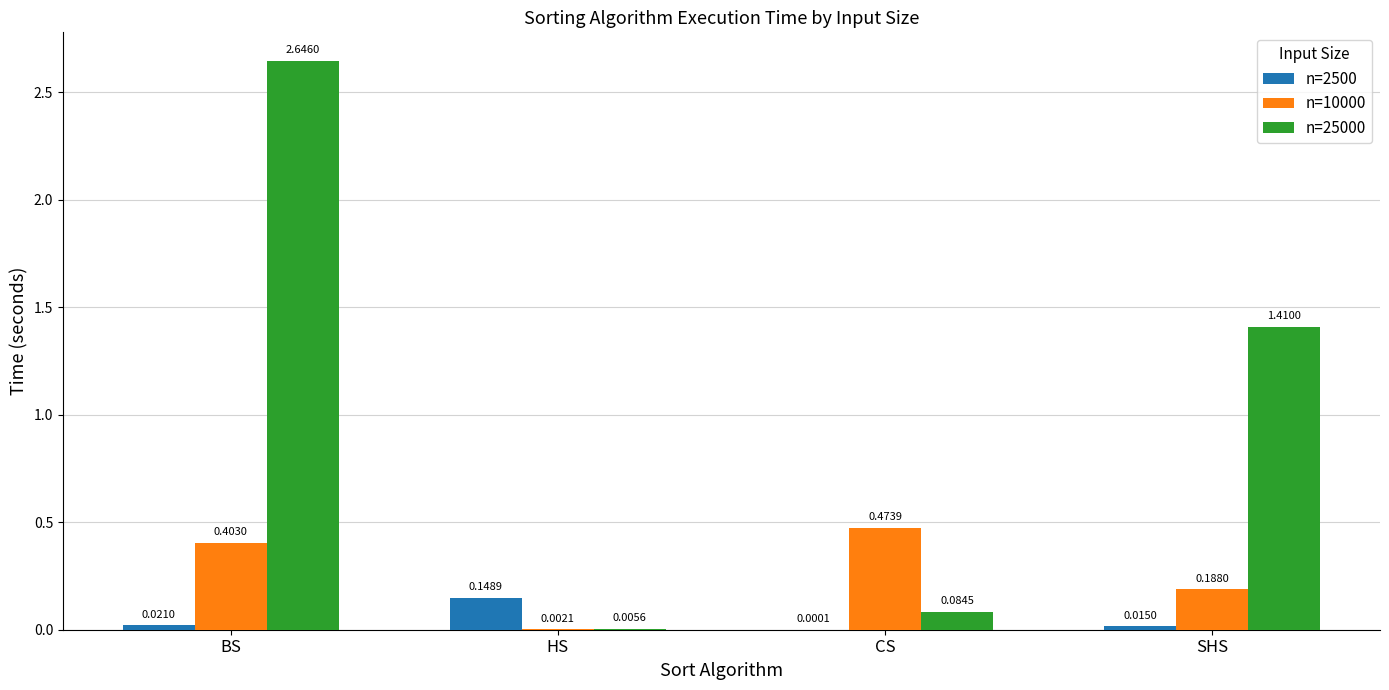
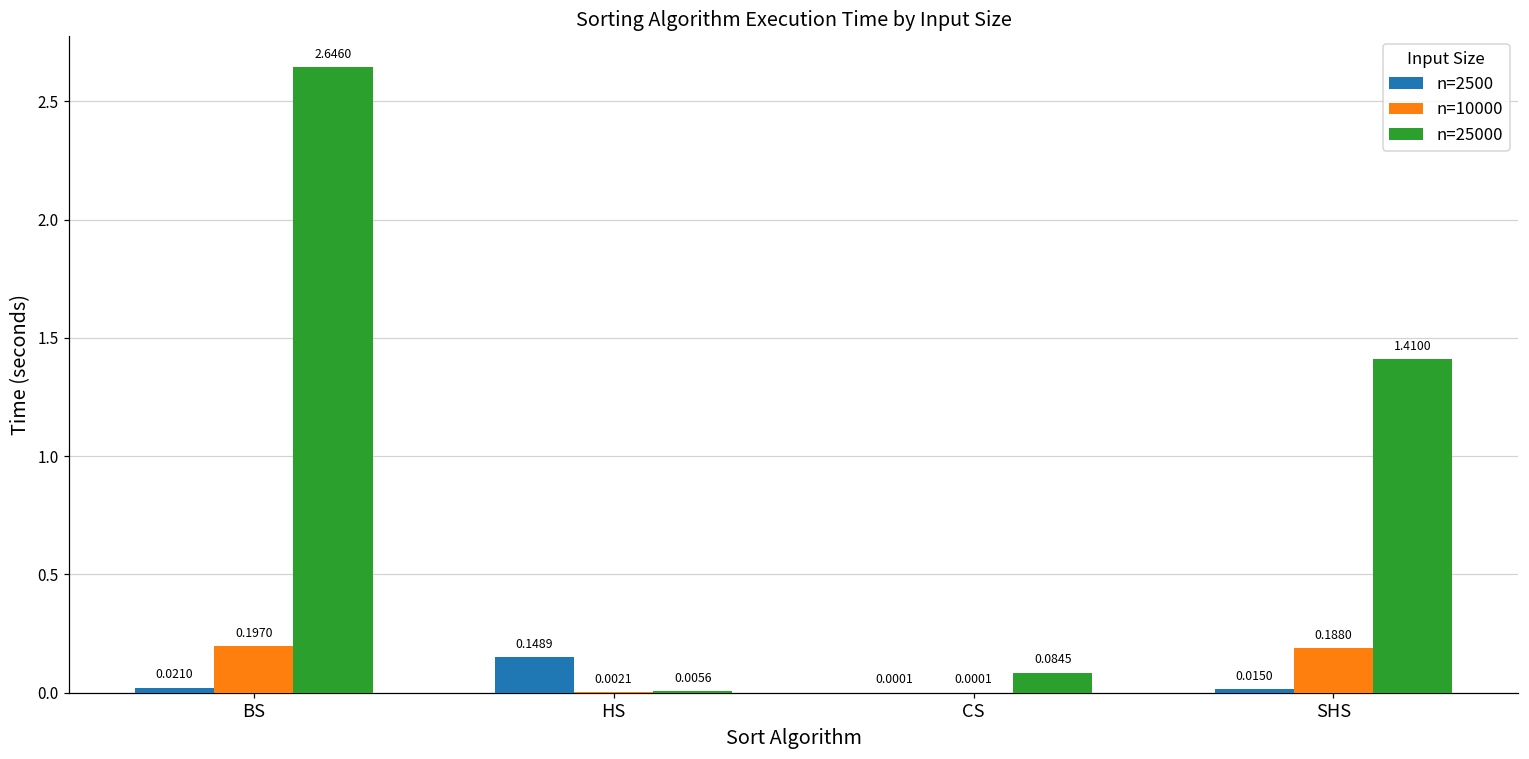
n=10000, BS: 0.4030 -> 0.1970
n=10000, CS: 0.4739 -> 0.0001
